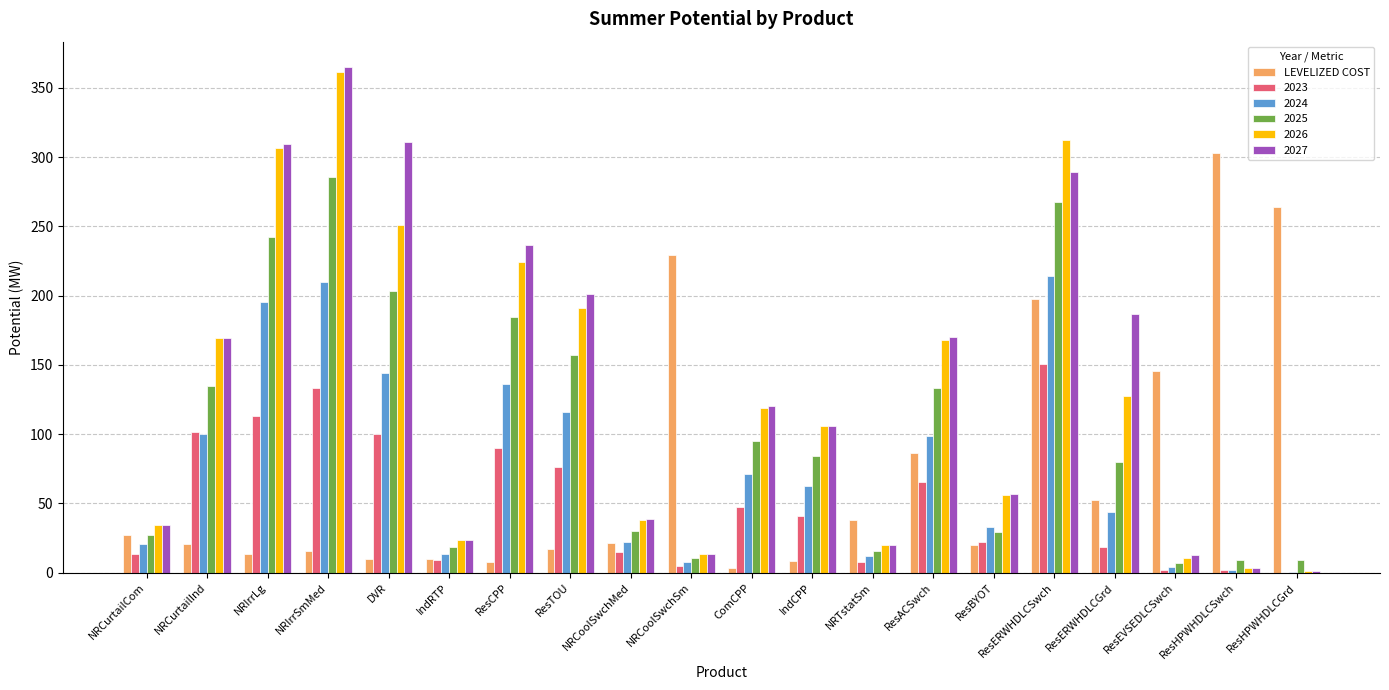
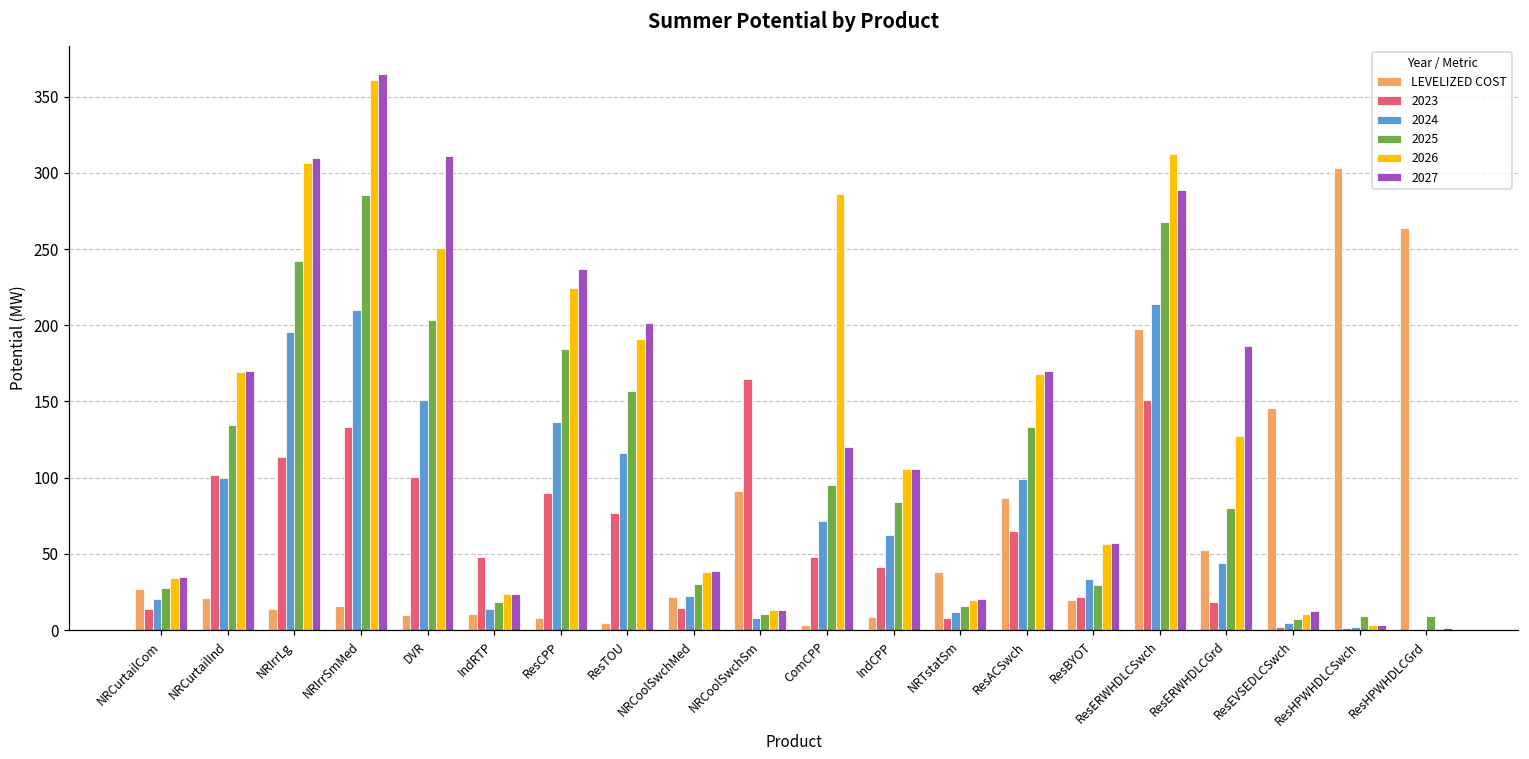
2024, DVR: 145 -> 151
2023, IndRTP: 9 -> 48
LEVELIZED COST, ResTOU: 17 -> 4
LEVELIZED COST, NRCoolSwchSm: 230 -> 92
2023, NRCoolSwchSm: 5 -> 165
2026, ComCPP: 119 -> 286
